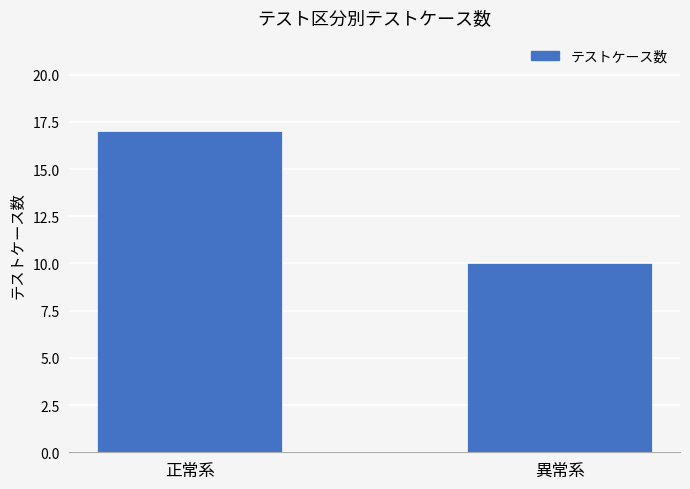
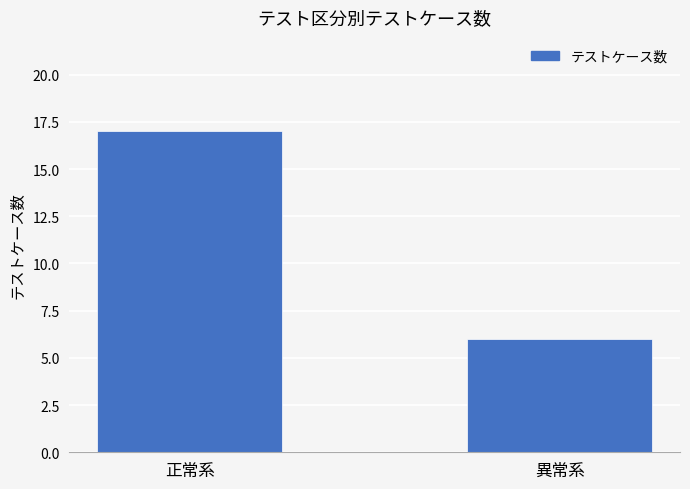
異常系: 10 -> 6
